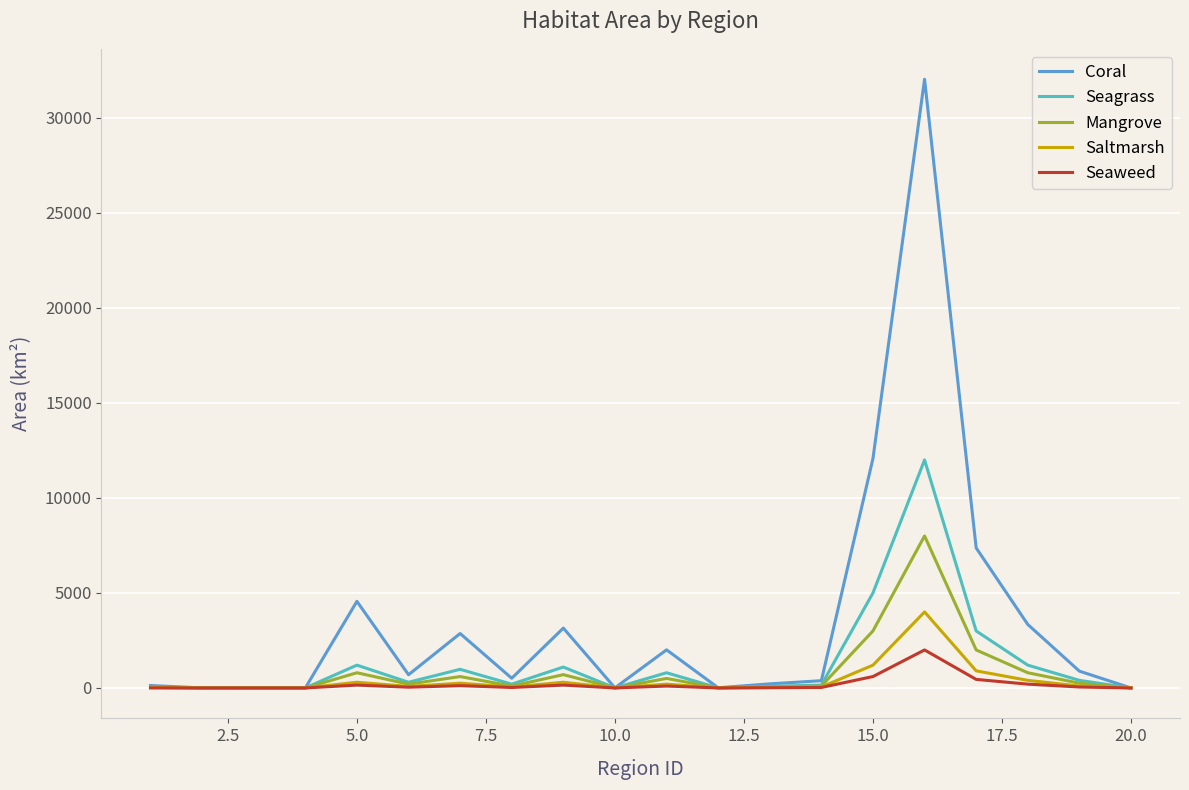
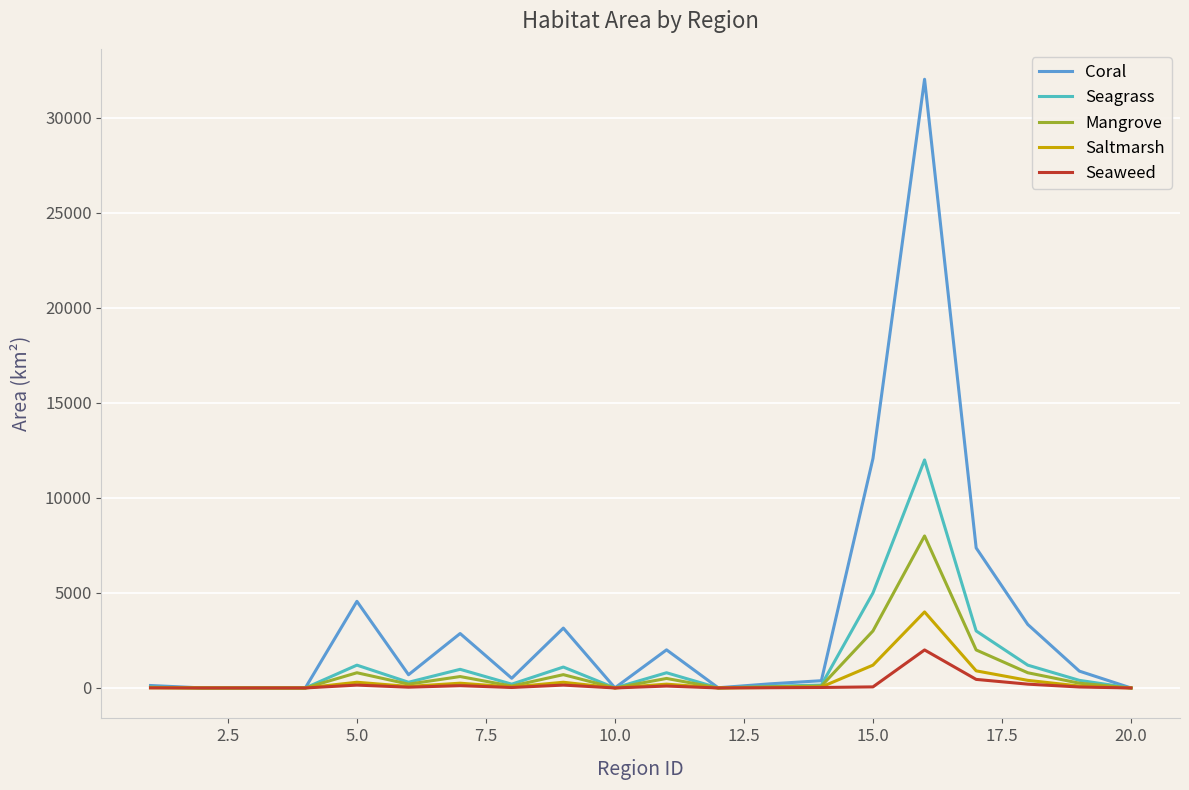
Seaweed, 15.0: 600 -> 100
